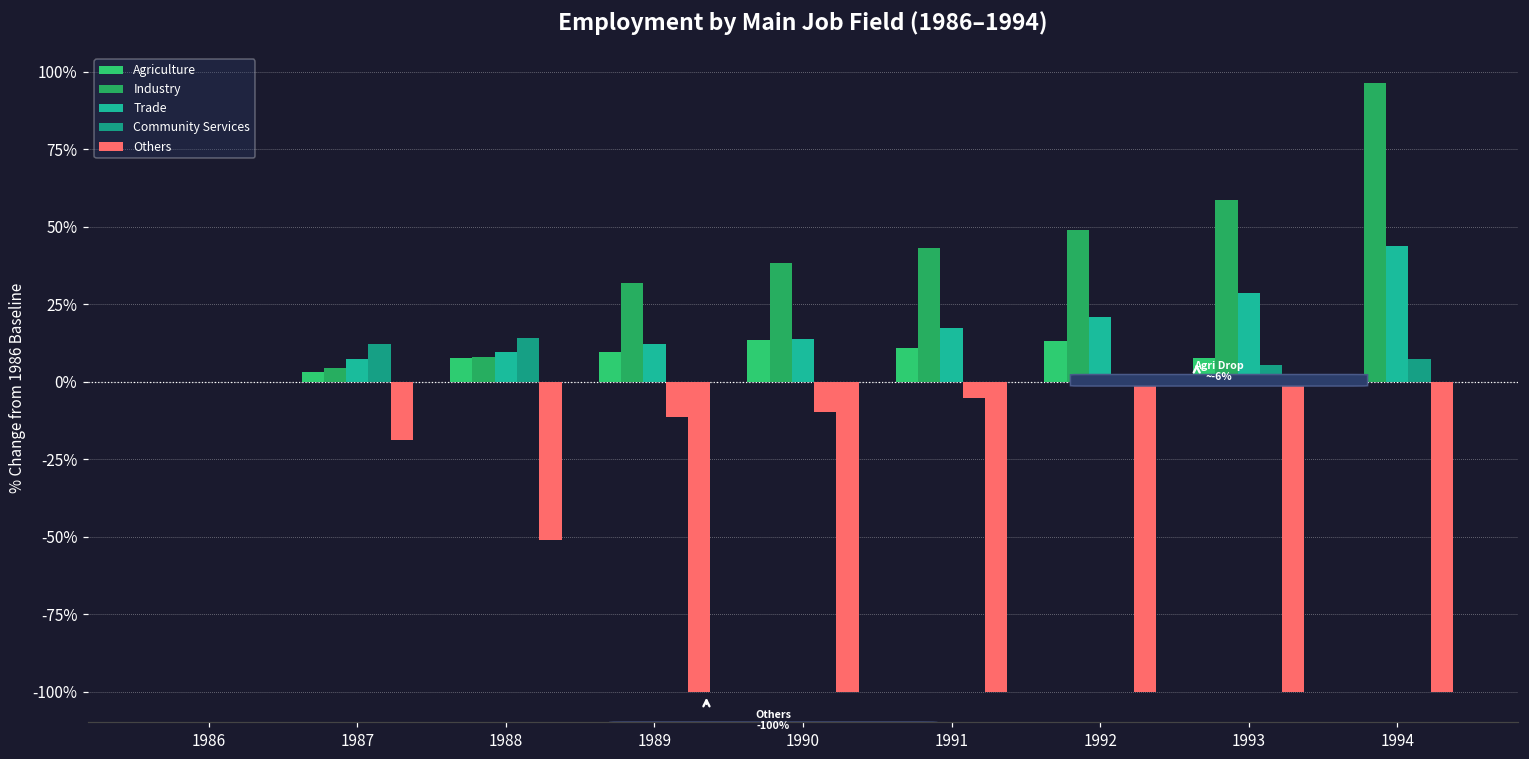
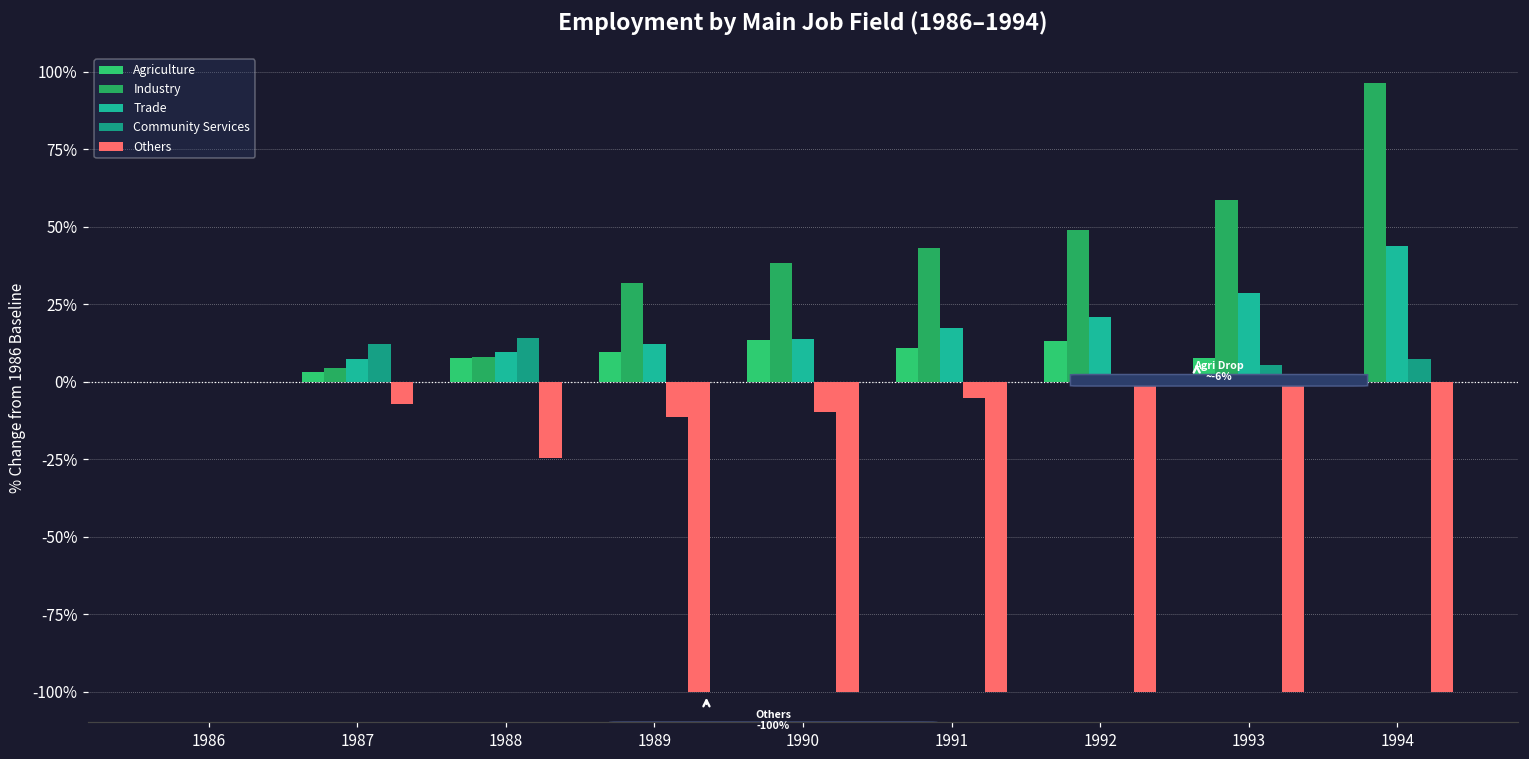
Others, 1987: -19% -> -7%
Others, 1988: -51% -> -25%
